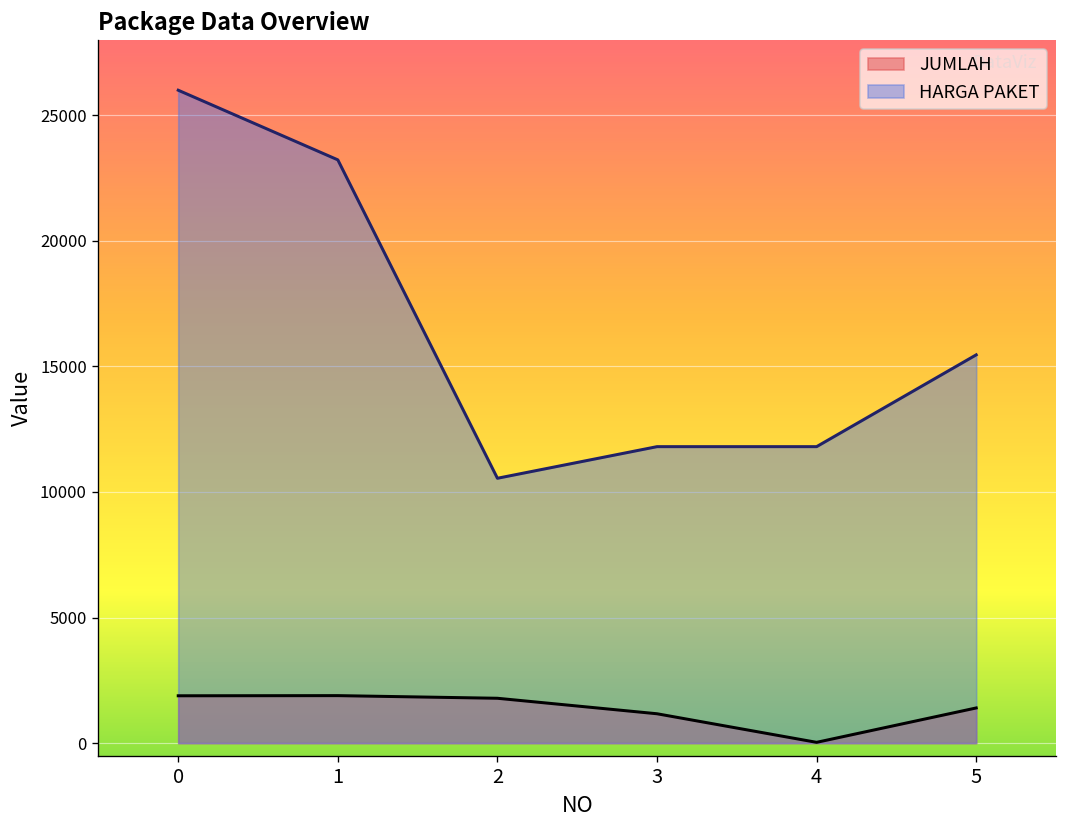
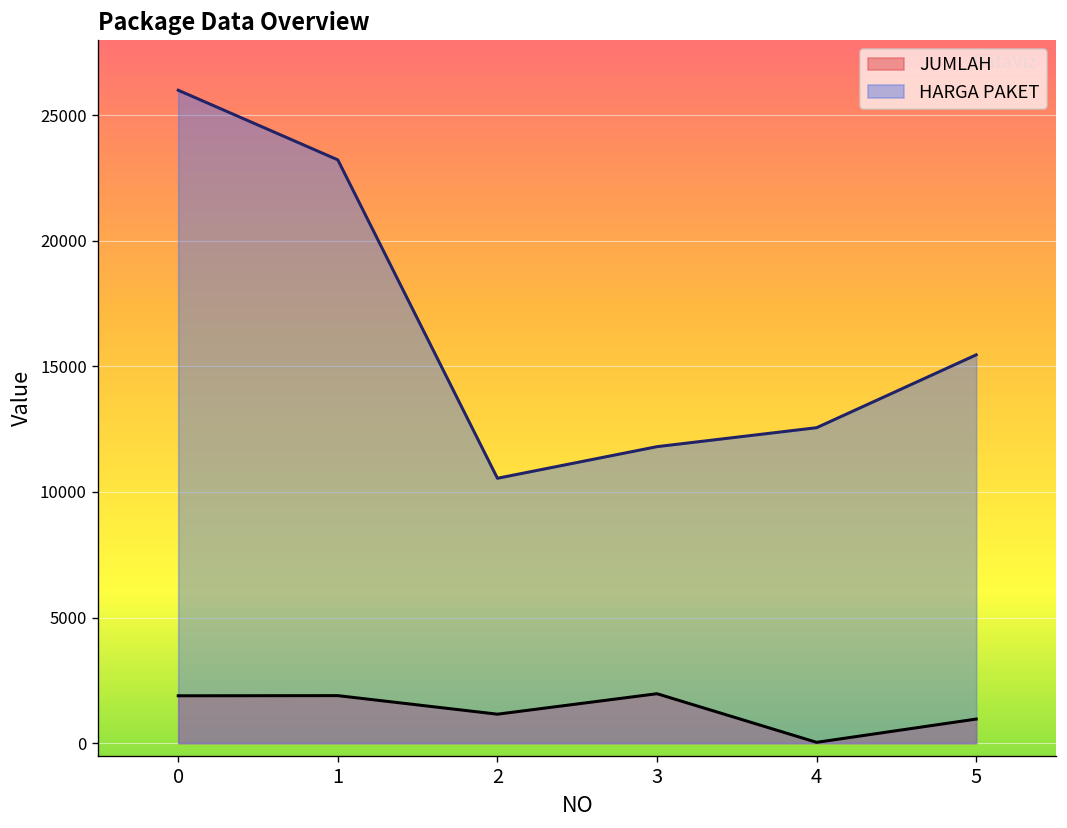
JUMLAH, 2: 1800 -> 1200
JUMLAH, 3: 1200 -> 2000
HARGA PAKET, 4: 11800 -> 12600
JUMLAH, 5: 1400 -> 1000
